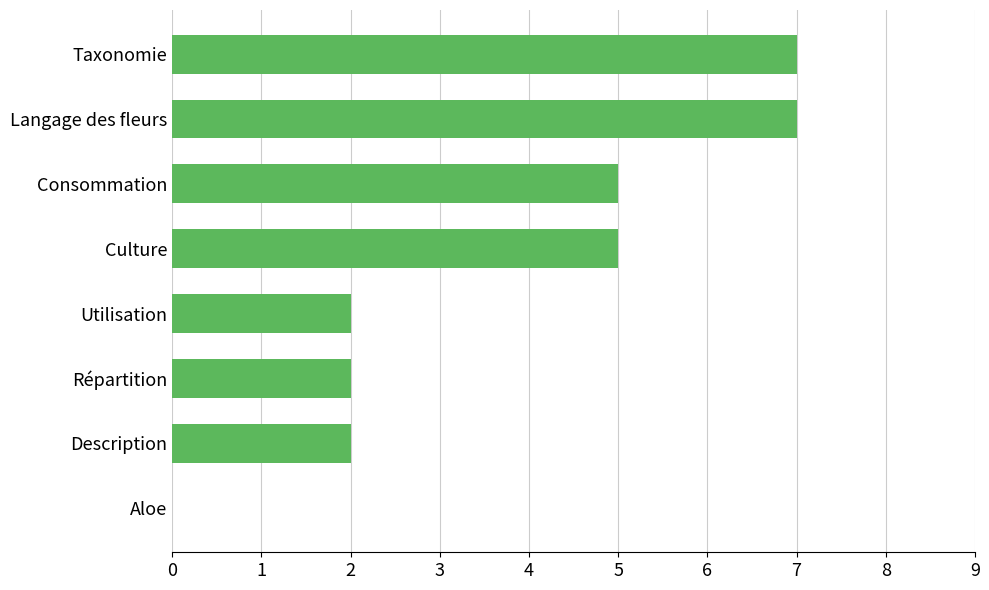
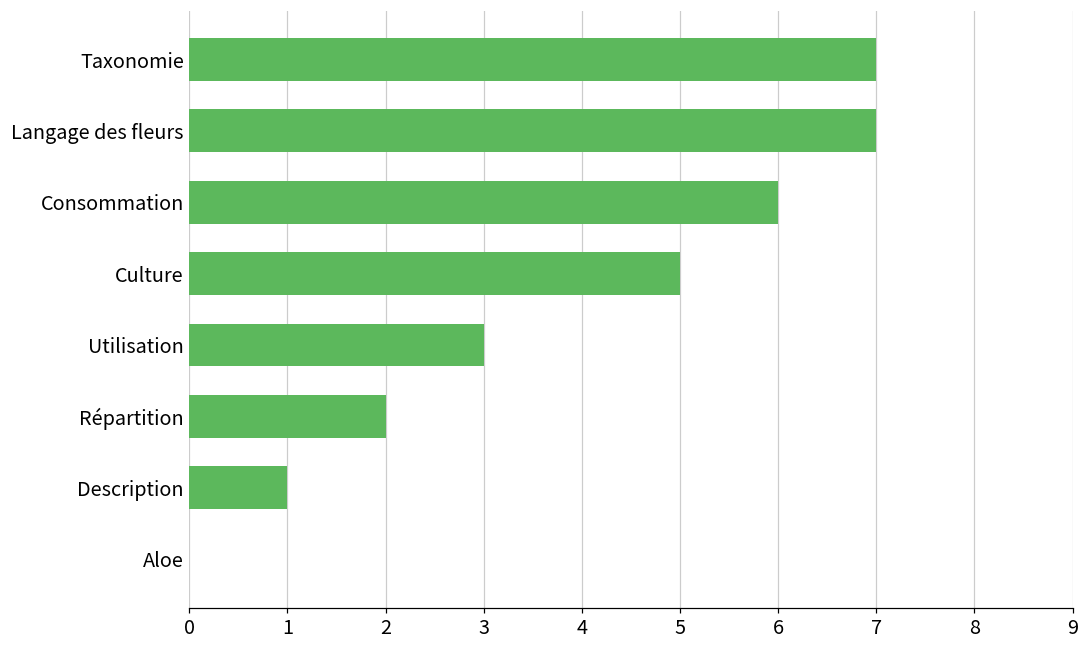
Consommation: 5 -> 6
Utilisation: 2 -> 3
Description: 2 -> 1
